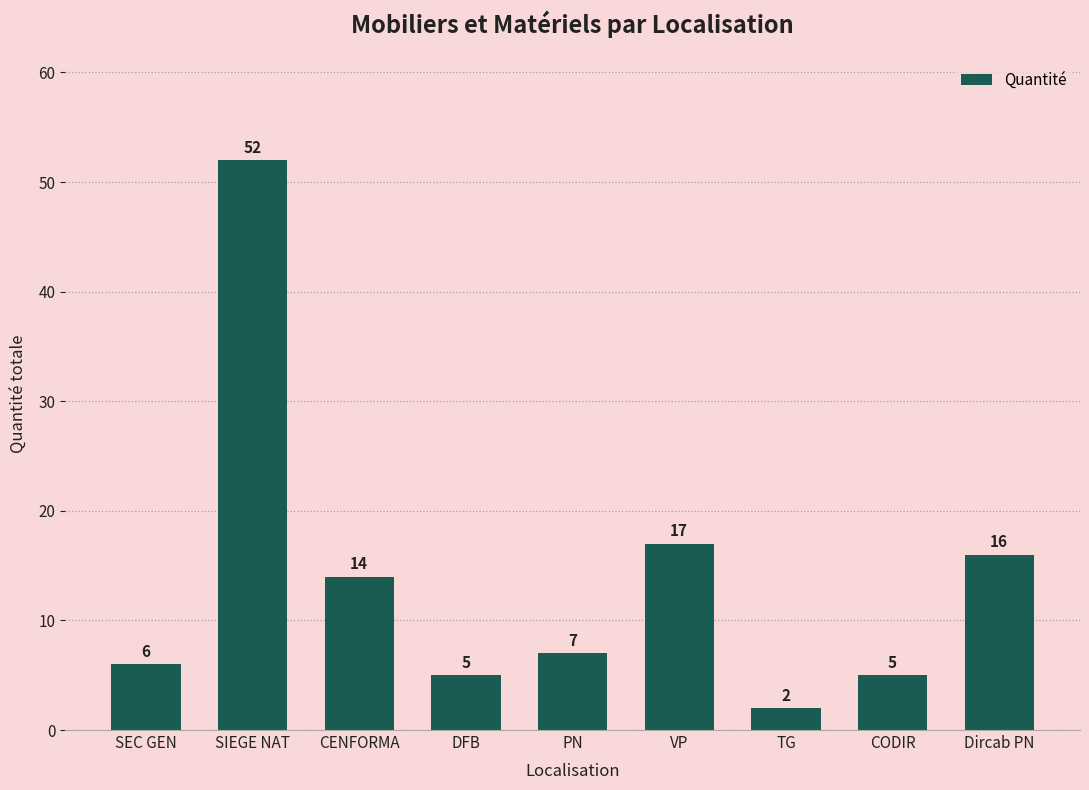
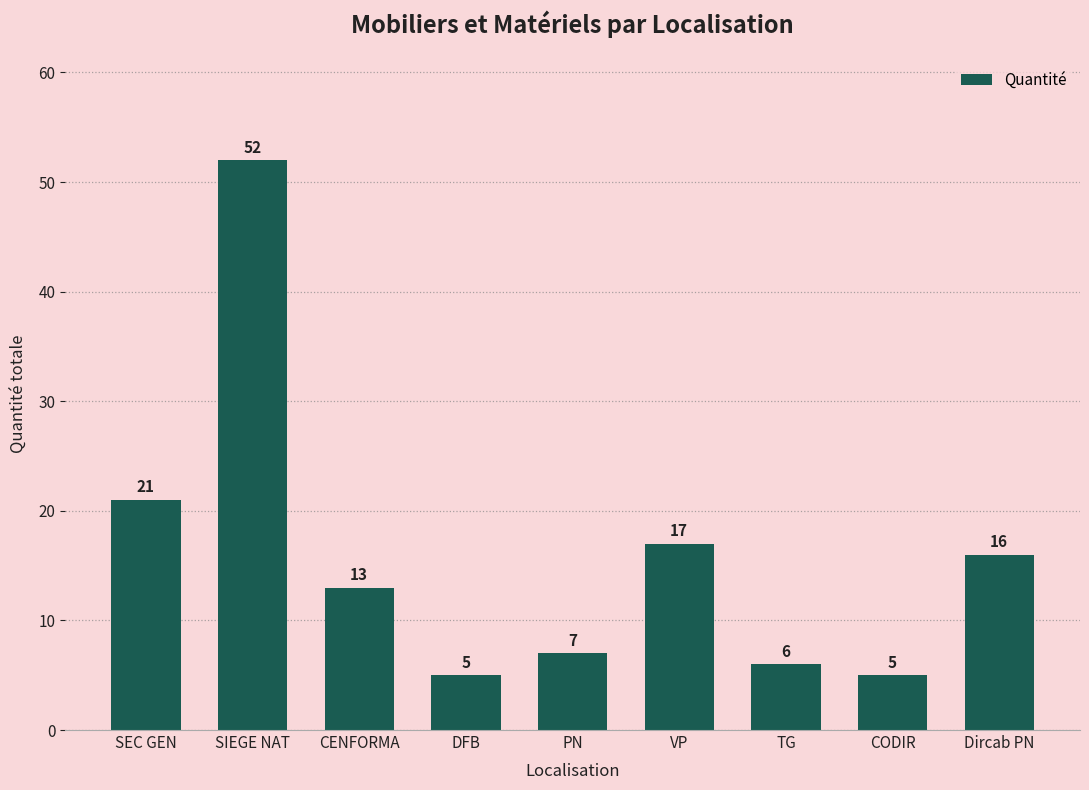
SEC GEN: 6 -> 21
CENFORMA: 14 -> 13
TG: 2 -> 6
